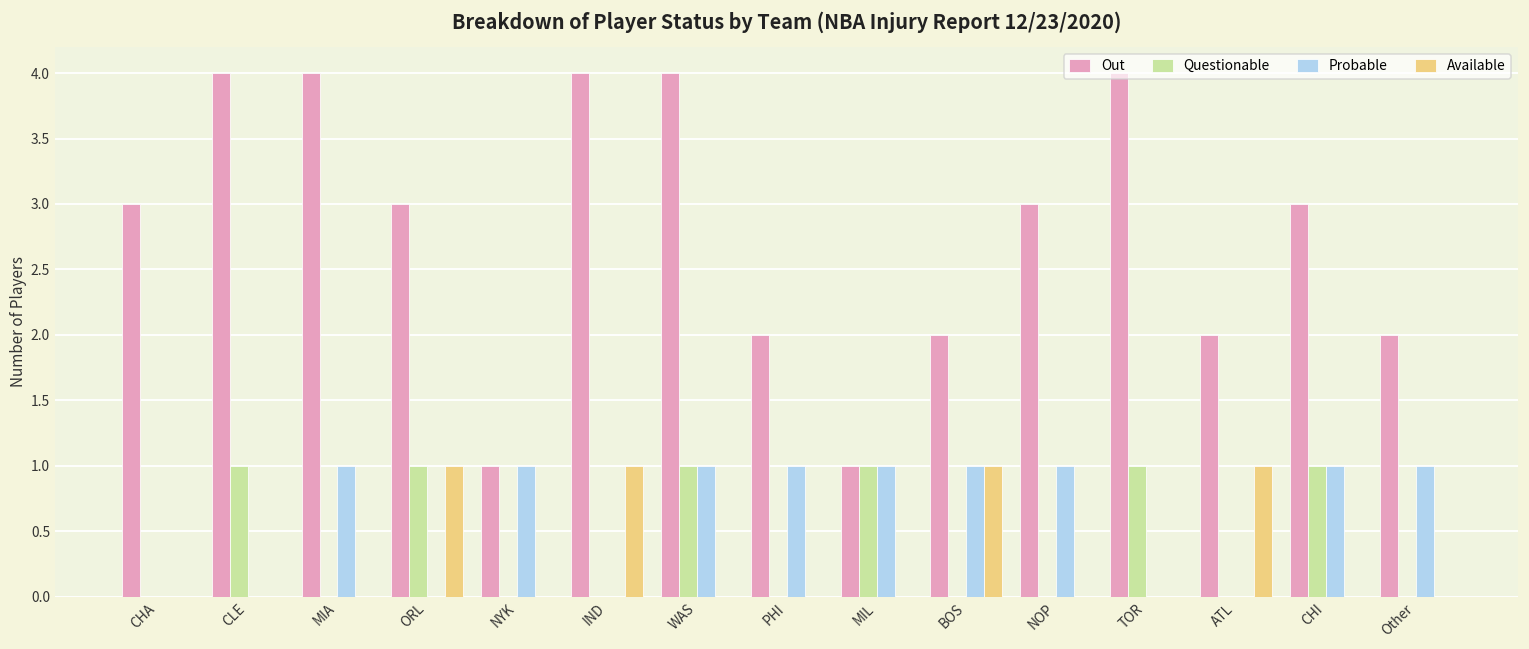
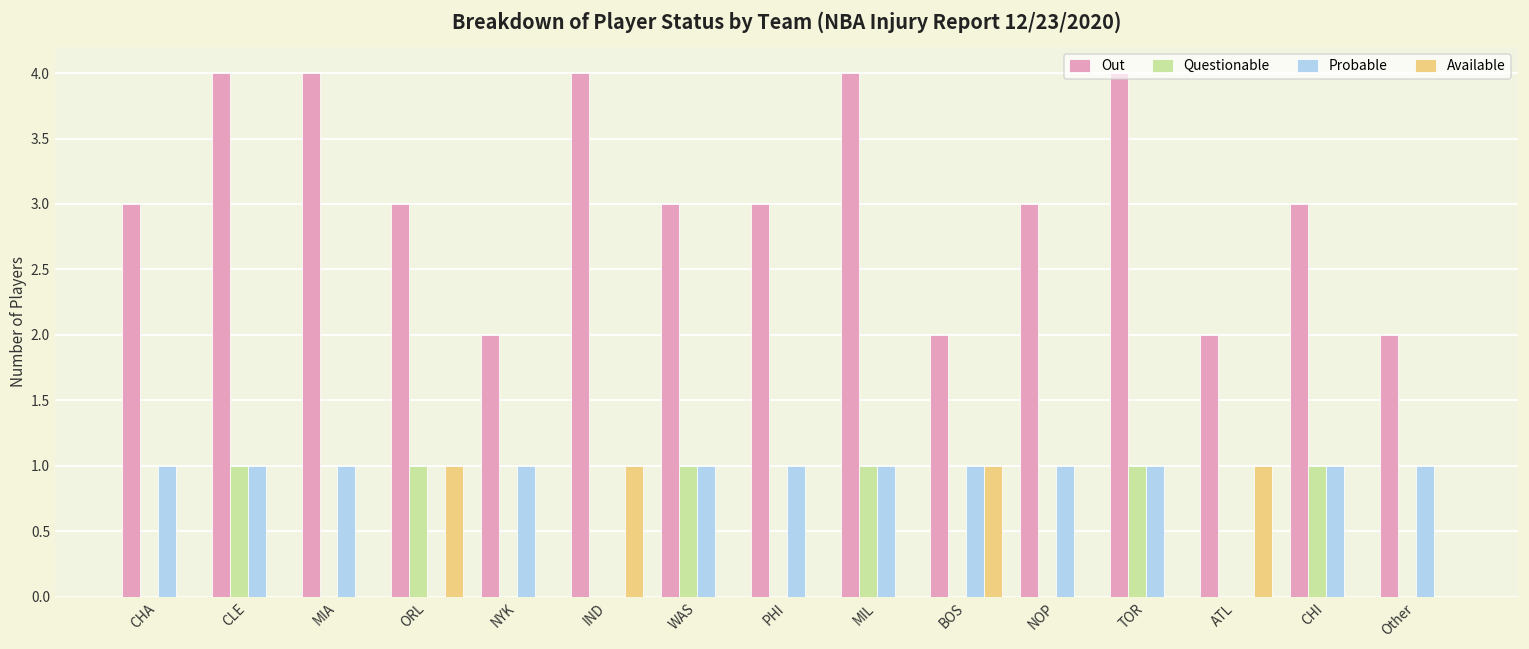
Probable, CHA: 0 -> 1
Probable, CLE: 0 -> 1
Out, NYK: 1 -> 2
Out, WAS: 4 -> 3
Out, PHI: 2 -> 3
Out, MIL: 1 -> 4
Probable, TOR: 0 -> 1
